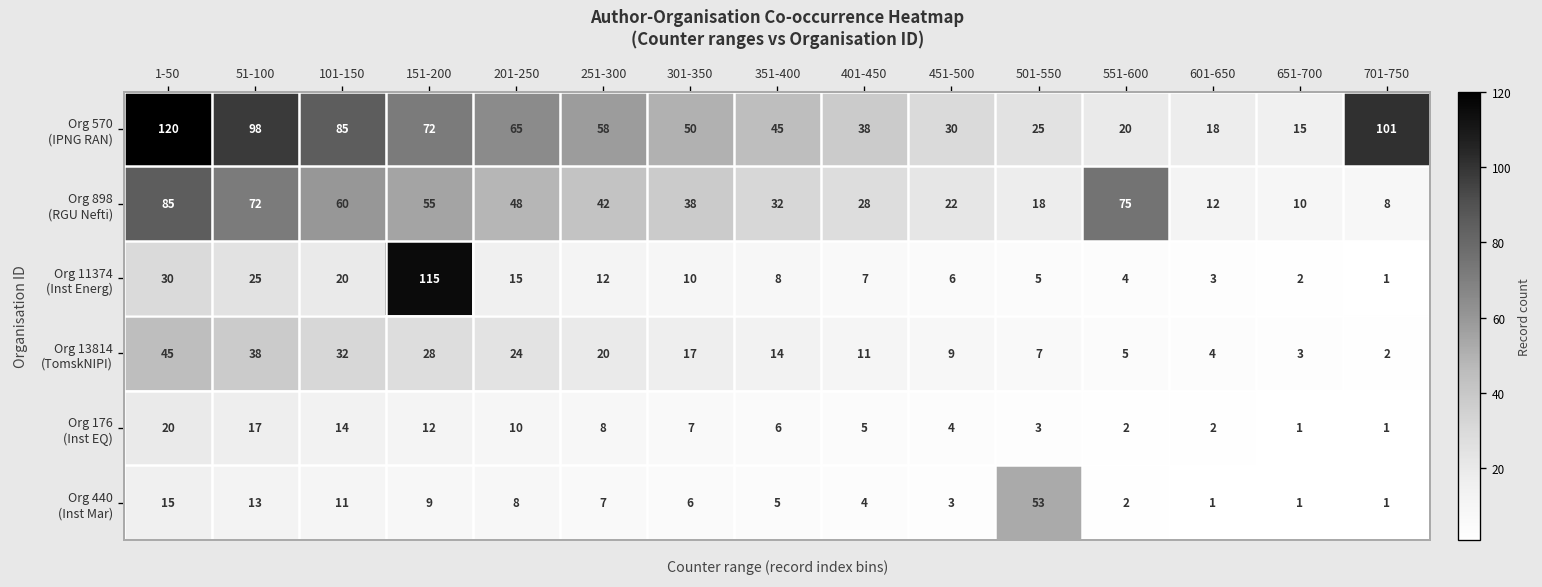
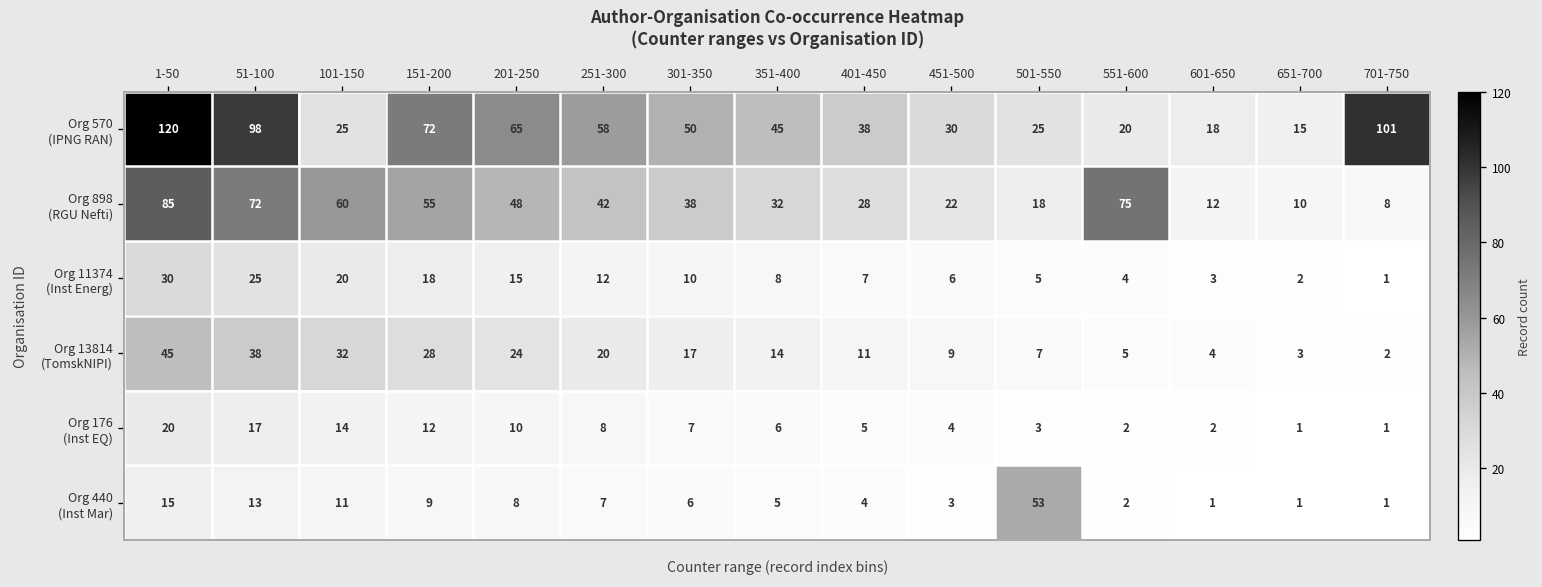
Org 570 (IPNG RAN), 101-150: 85 -> 25
Org 11374 (Inst Energ), 151-200: 115 -> 18
